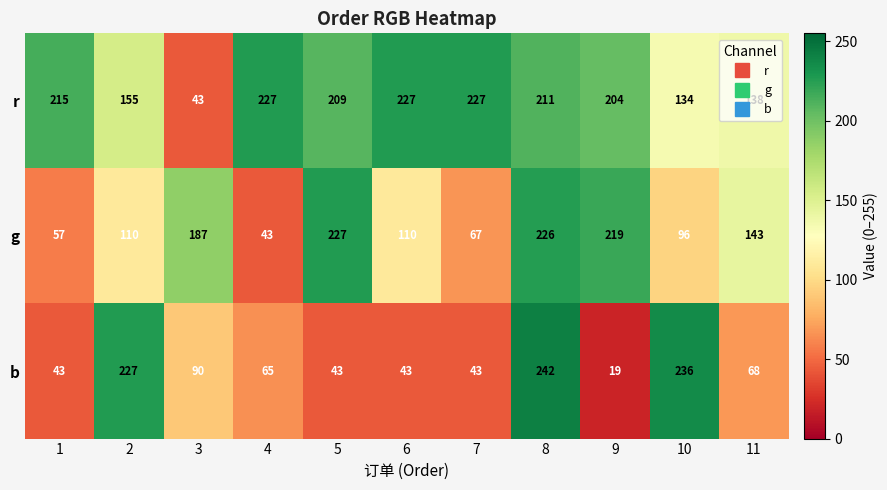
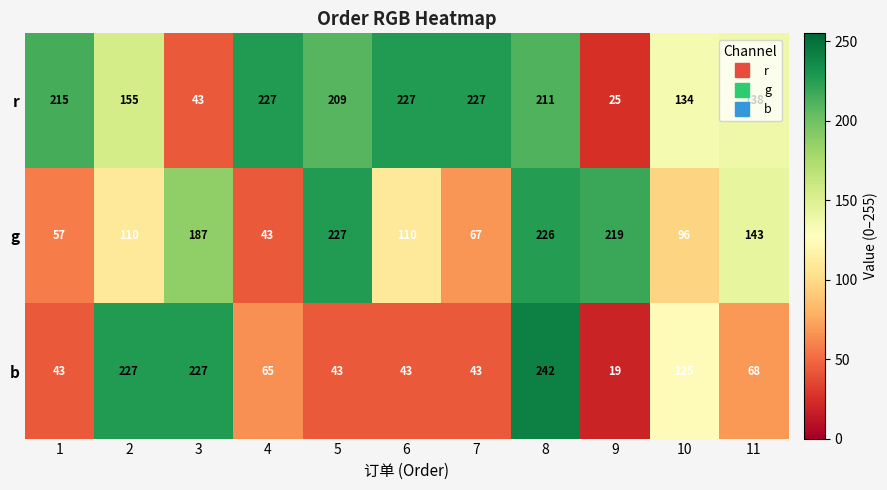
r, 9: 204 -> 25
b, 3: 90 -> 227
b, 10: 236 -> 125
